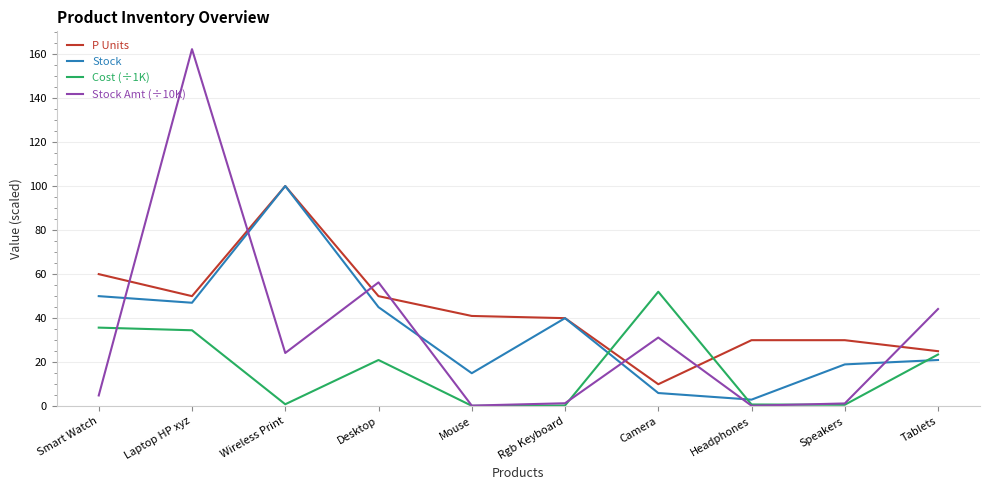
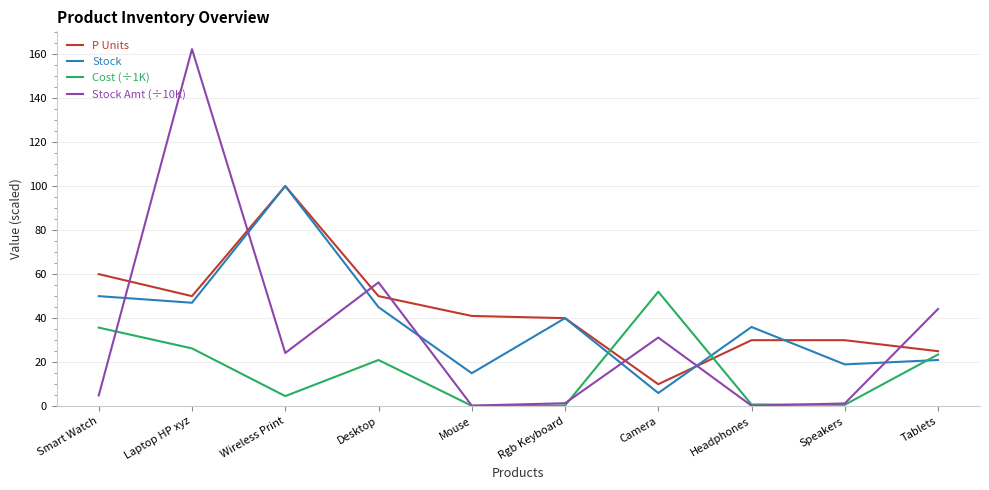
Cost (÷1K), Laptop HP xyz: 35 -> 26
Cost (÷1K), Wireless Print: 1 -> 5
Stock, Headphones: 3 -> 36
